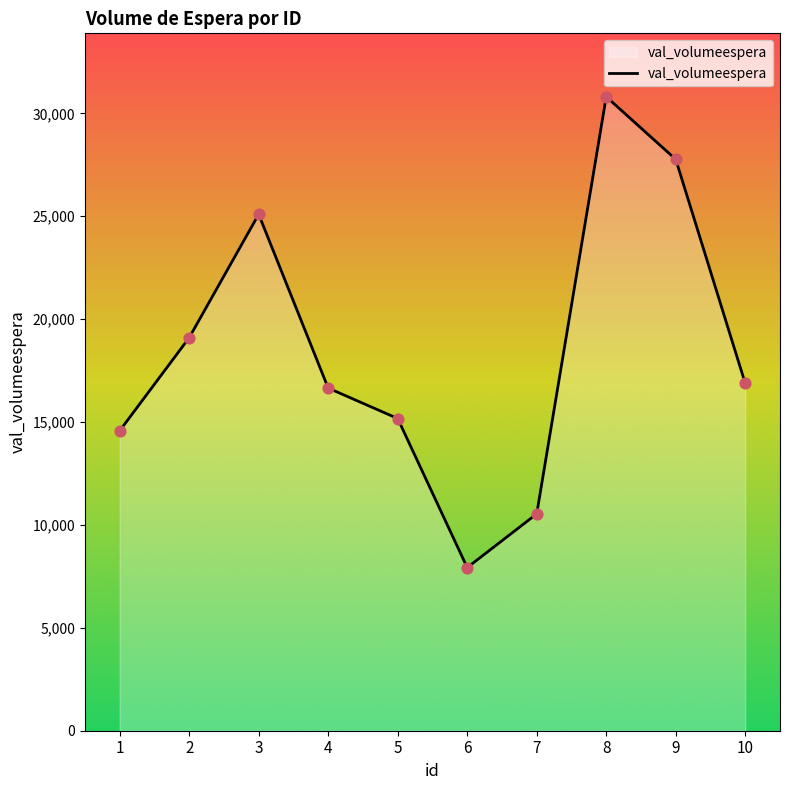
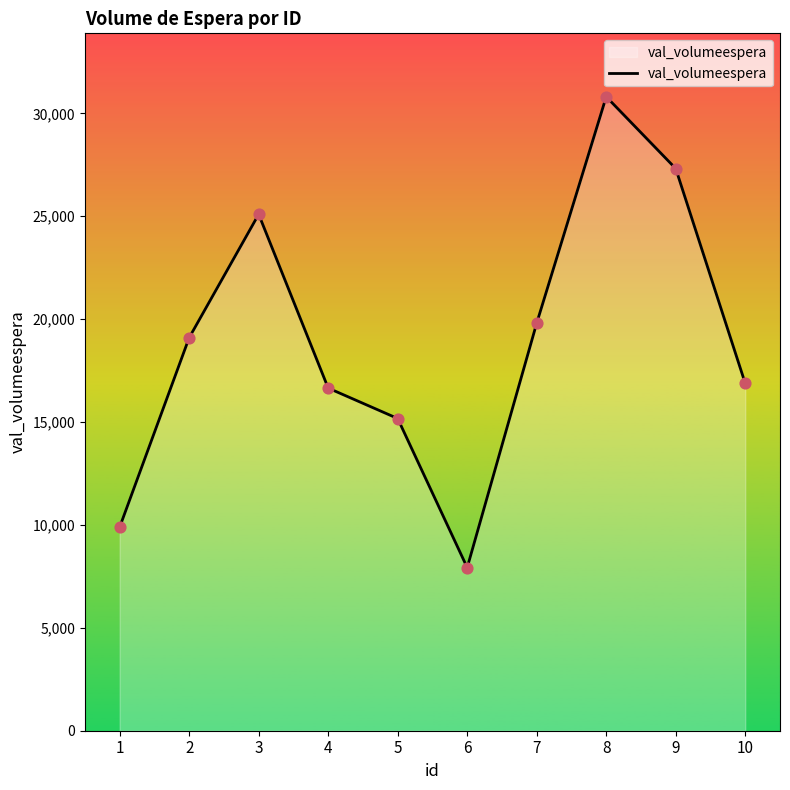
1: 14,600 -> 9,900
7: 10,500 -> 19,800
9: 27,800 -> 27,300
